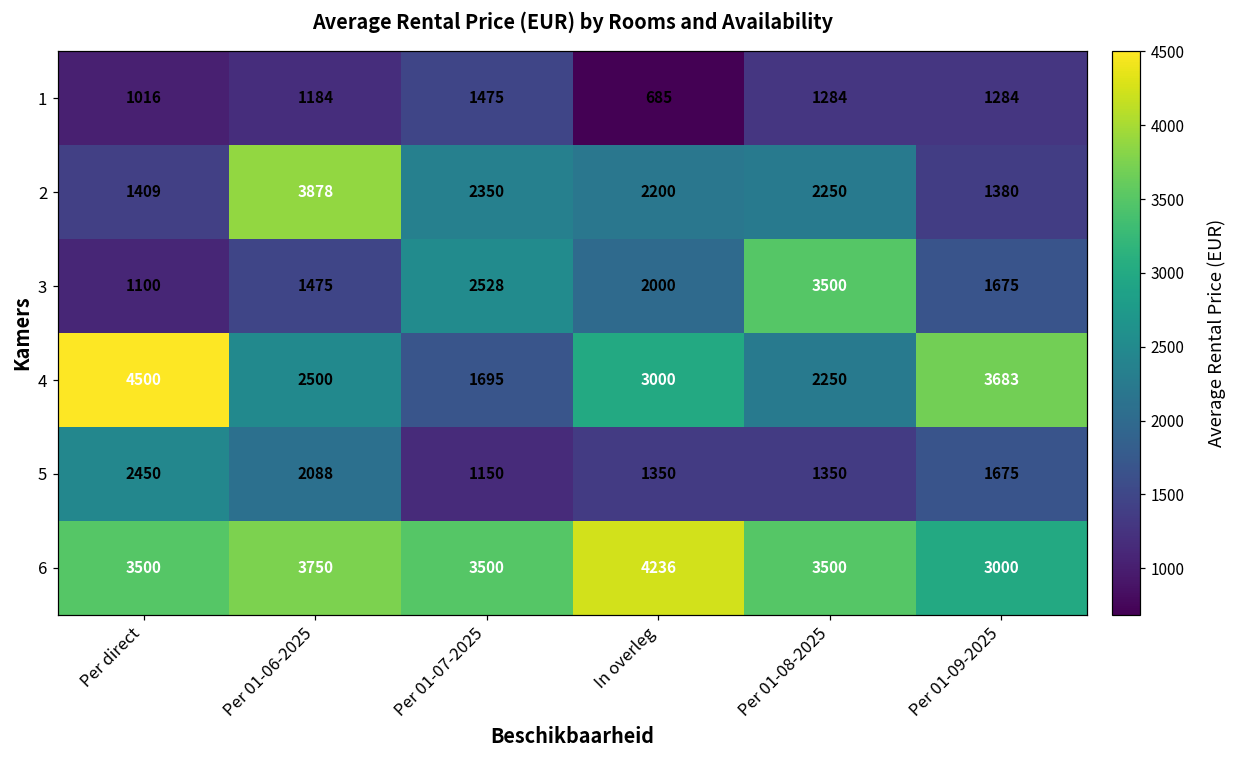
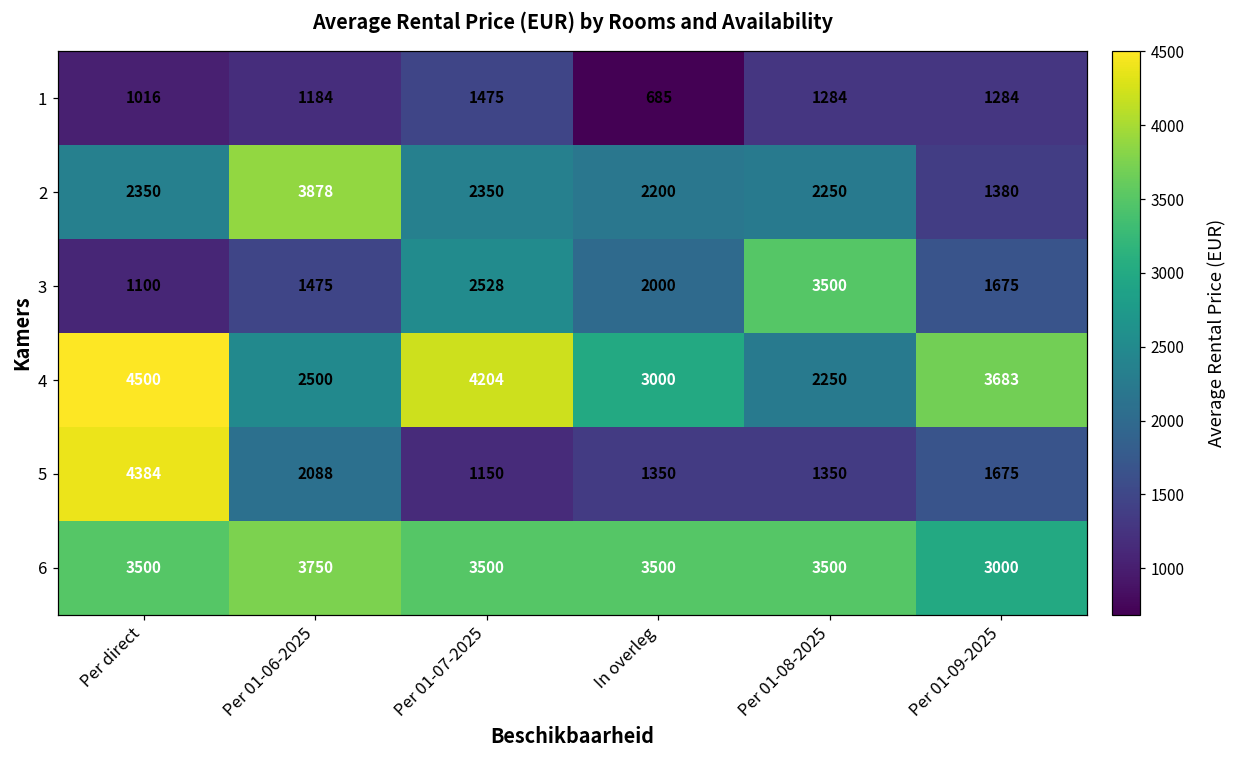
2, Per direct: 1409 -> 2350
4, Per 01-07-2025: 1695 -> 4204
5, Per direct: 2450 -> 4384
6, In overleg: 4236 -> 3500
